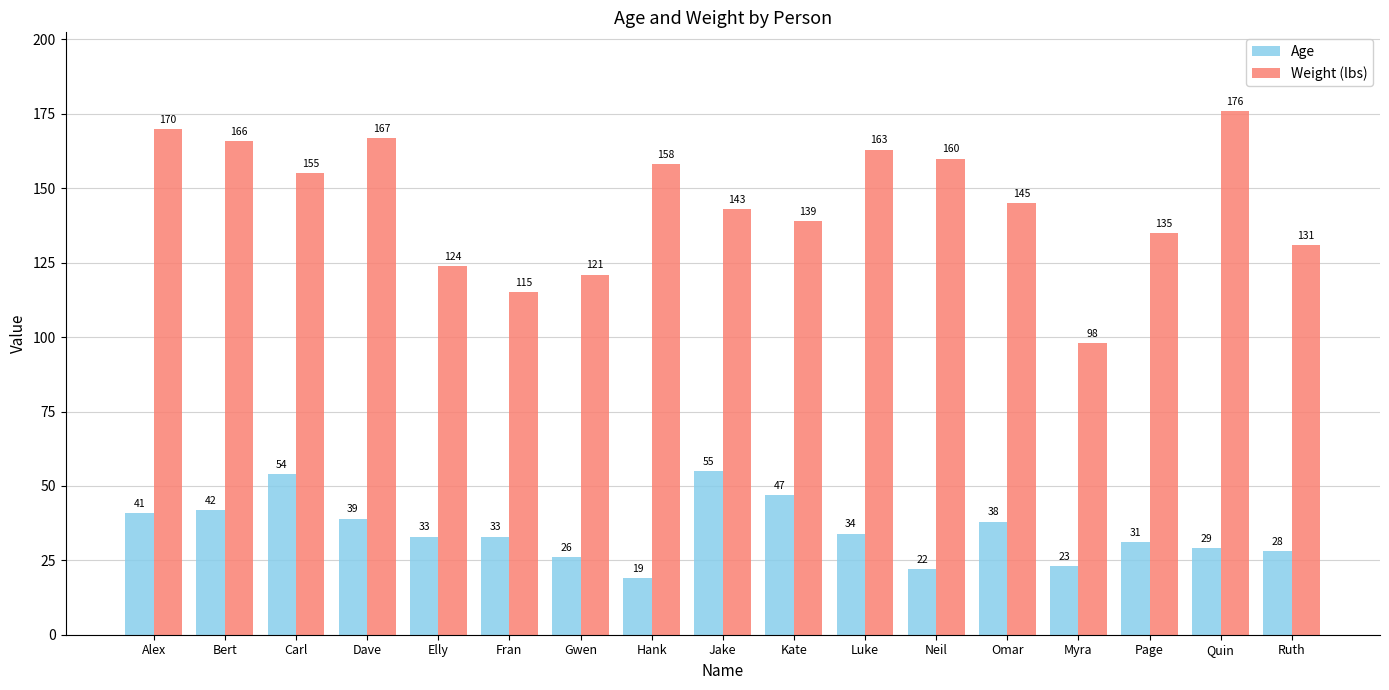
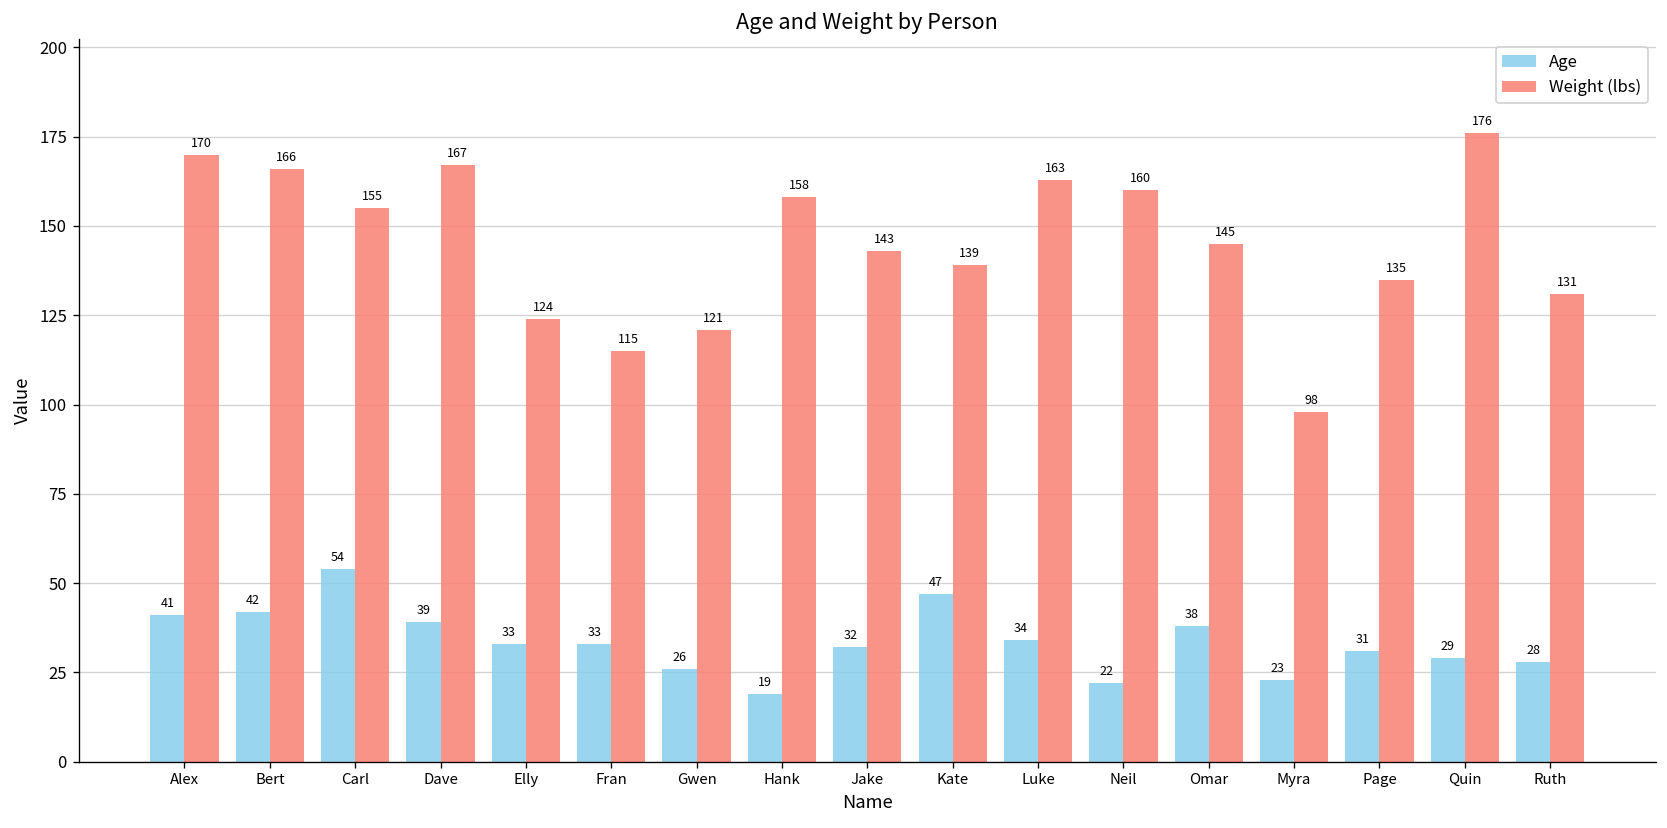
Age, Jake: 55 -> 32
